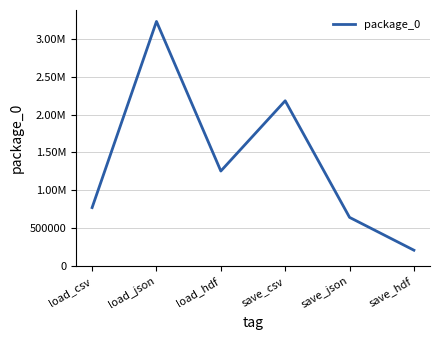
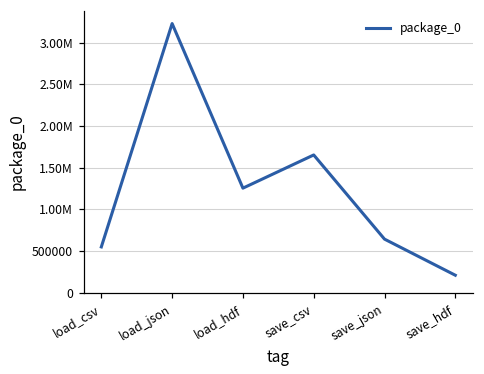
load_csv: 800000 -> 600000
save_csv: 2200000 -> 1700000
